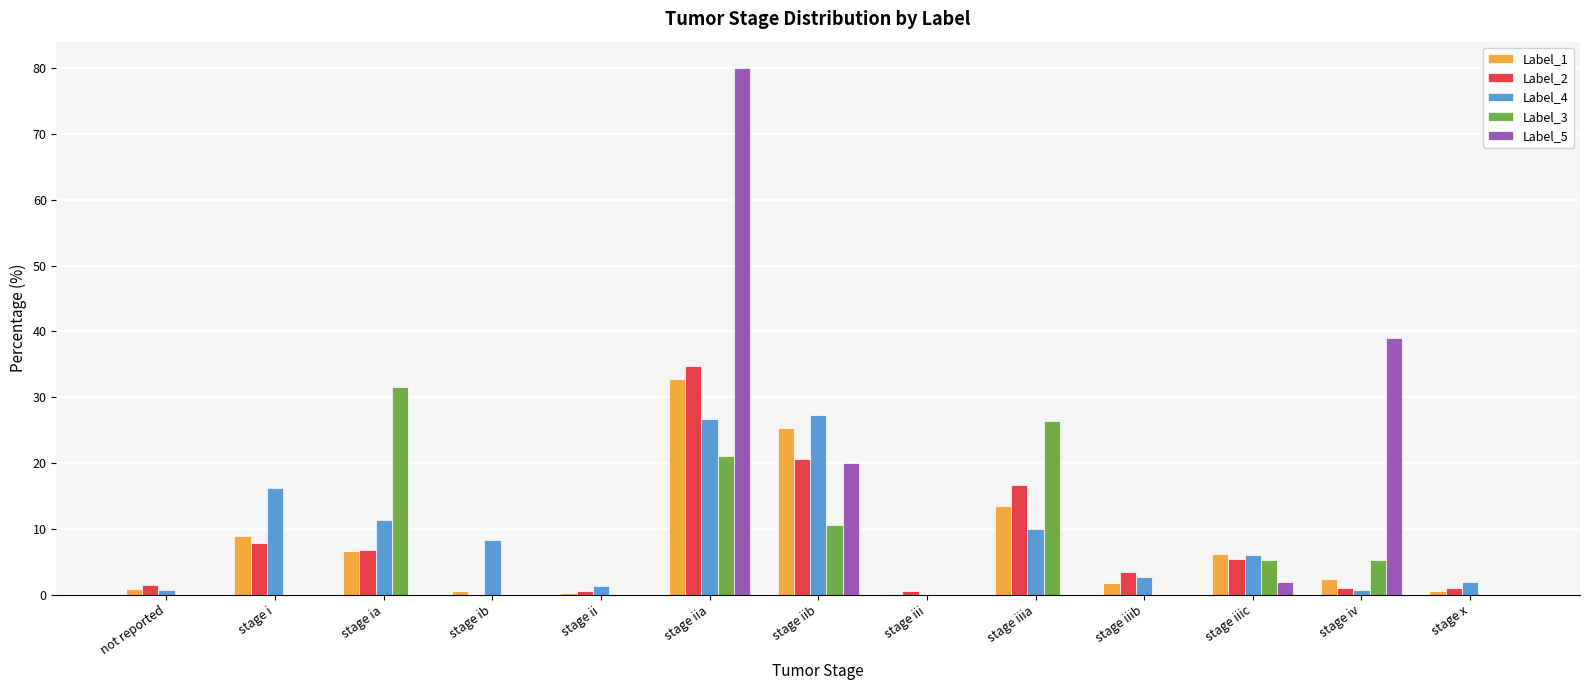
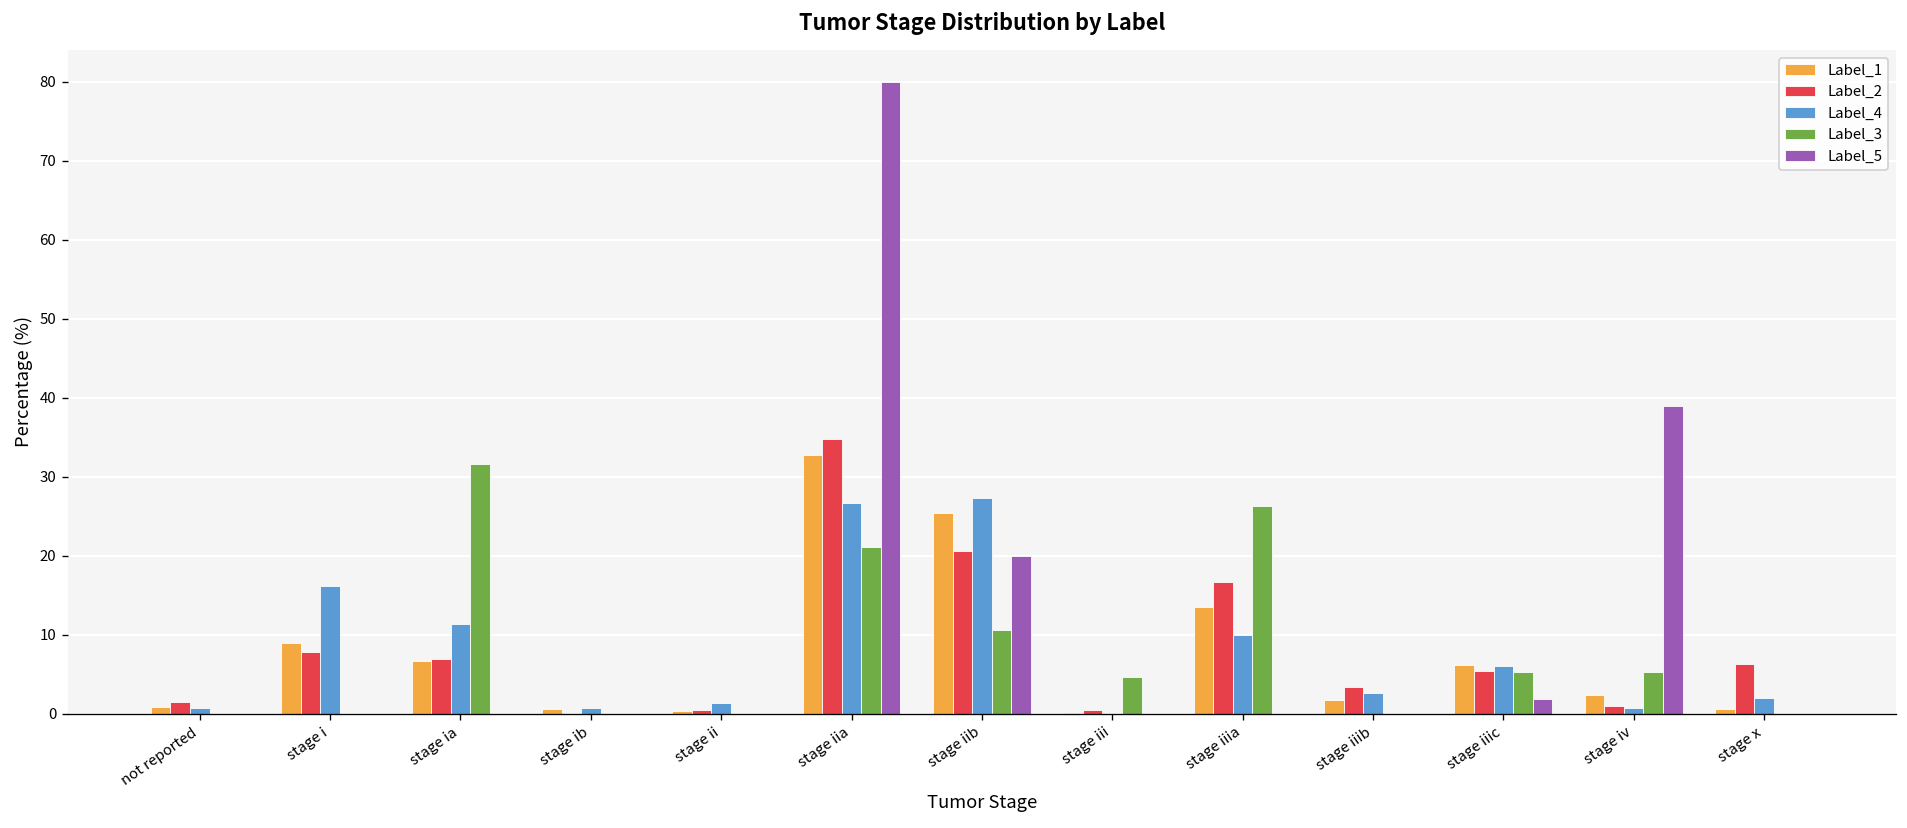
Label_4, stage ib: 8 -> 1
Label_3, stage iii: 0 -> 5
Label_2, stage x: 1 -> 6
